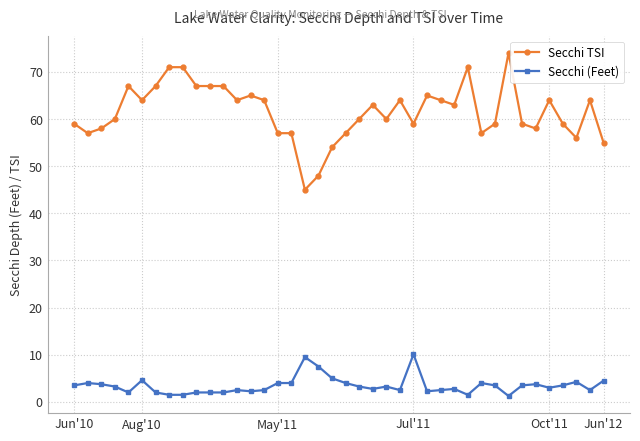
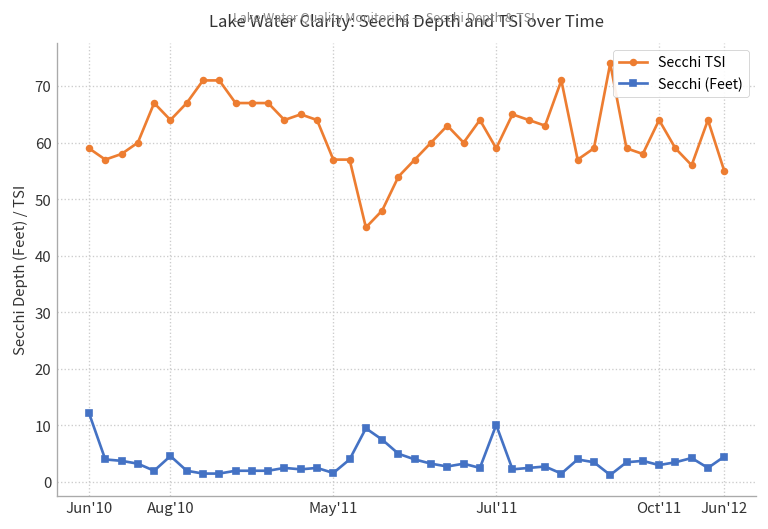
Secchi (Feet), Jun'10: 4 -> 12
Secchi (Feet), May'11: 4 -> 2
